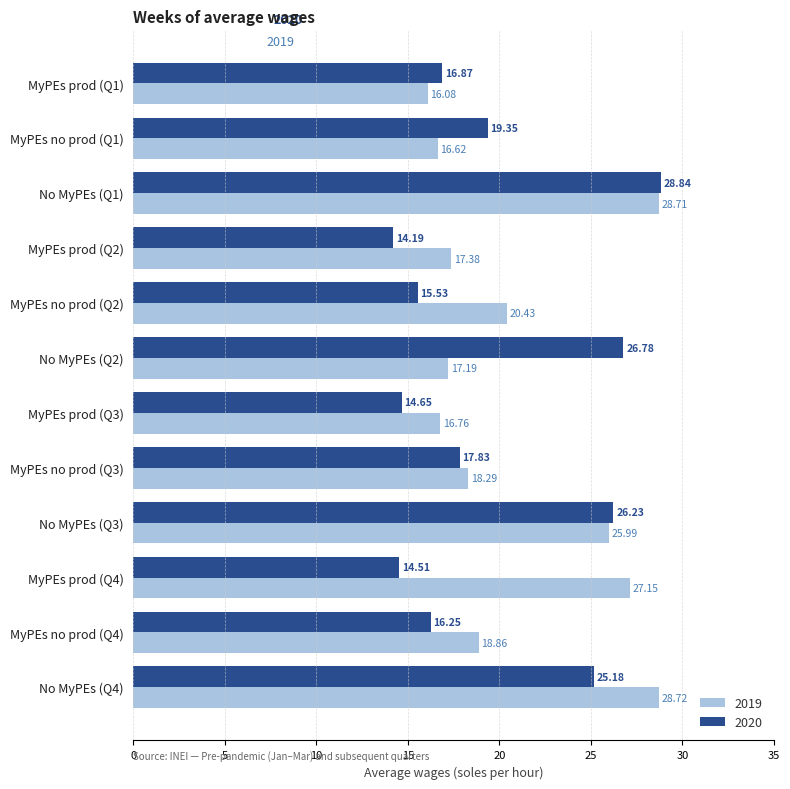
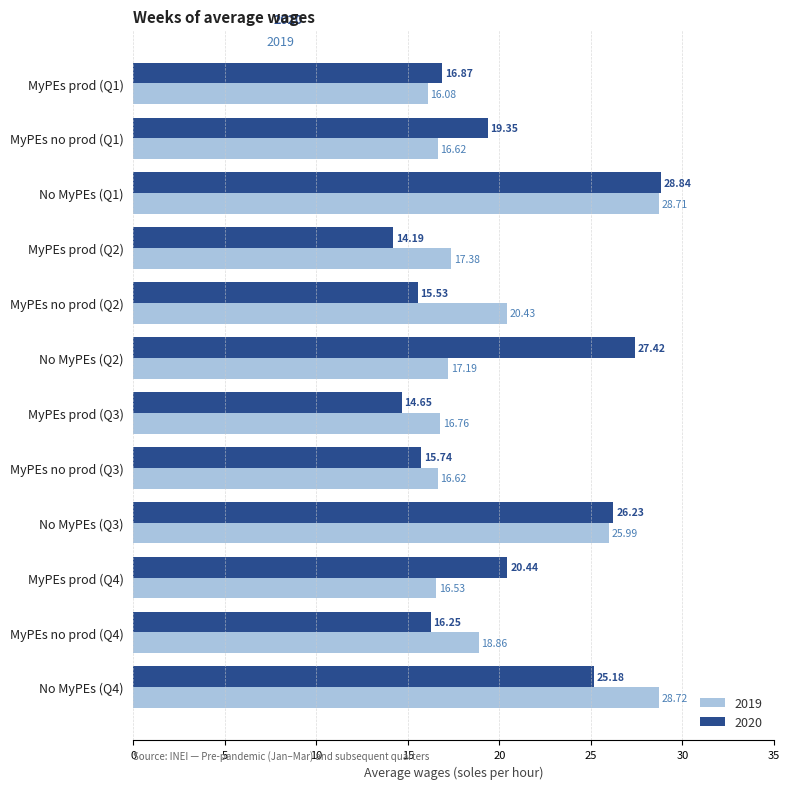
2020, No MyPEs (Q2): 26.78 -> 27.42
2020, MyPEs no prod (Q3): 17.83 -> 15.74
2019, MyPEs no prod (Q3): 18.29 -> 16.62
2020, MyPEs prod (Q4): 14.51 -> 20.44
2019, MyPEs prod (Q4): 27.15 -> 16.53
